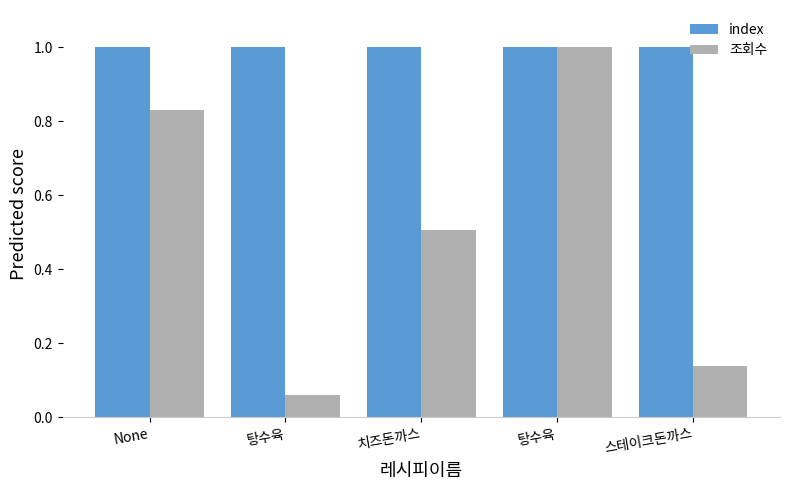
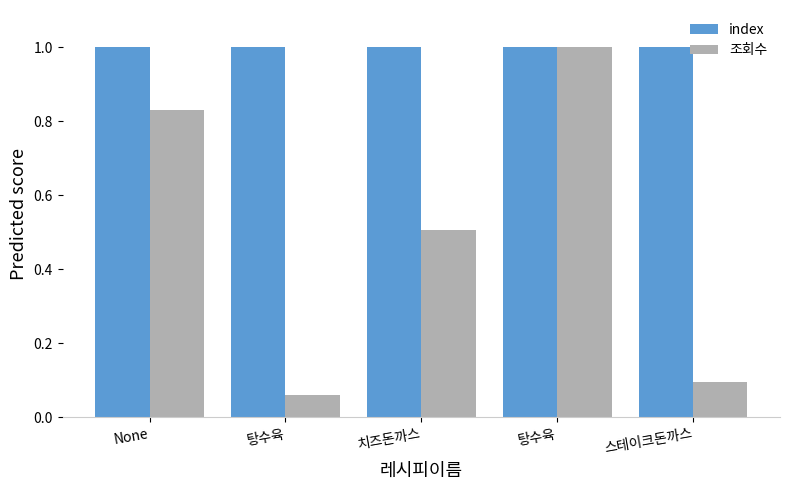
조회수, 스테이크돈까스: 0.14 -> 0.10
